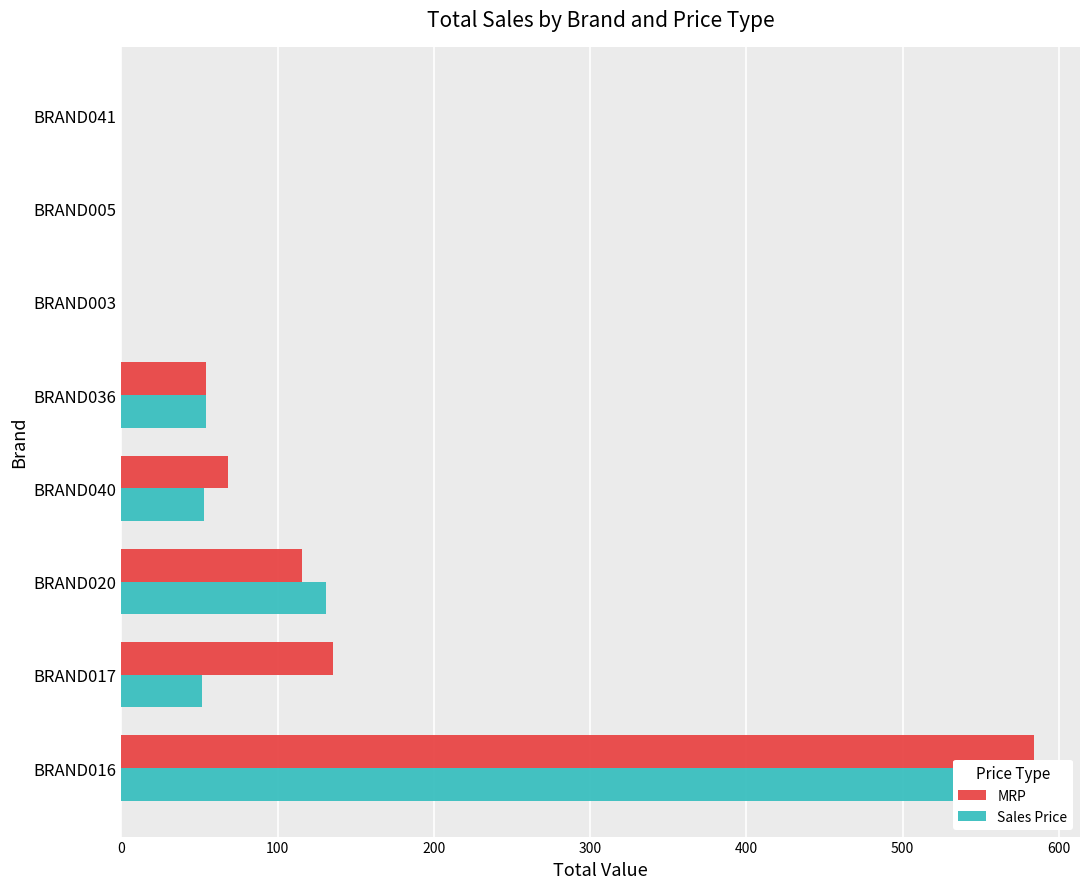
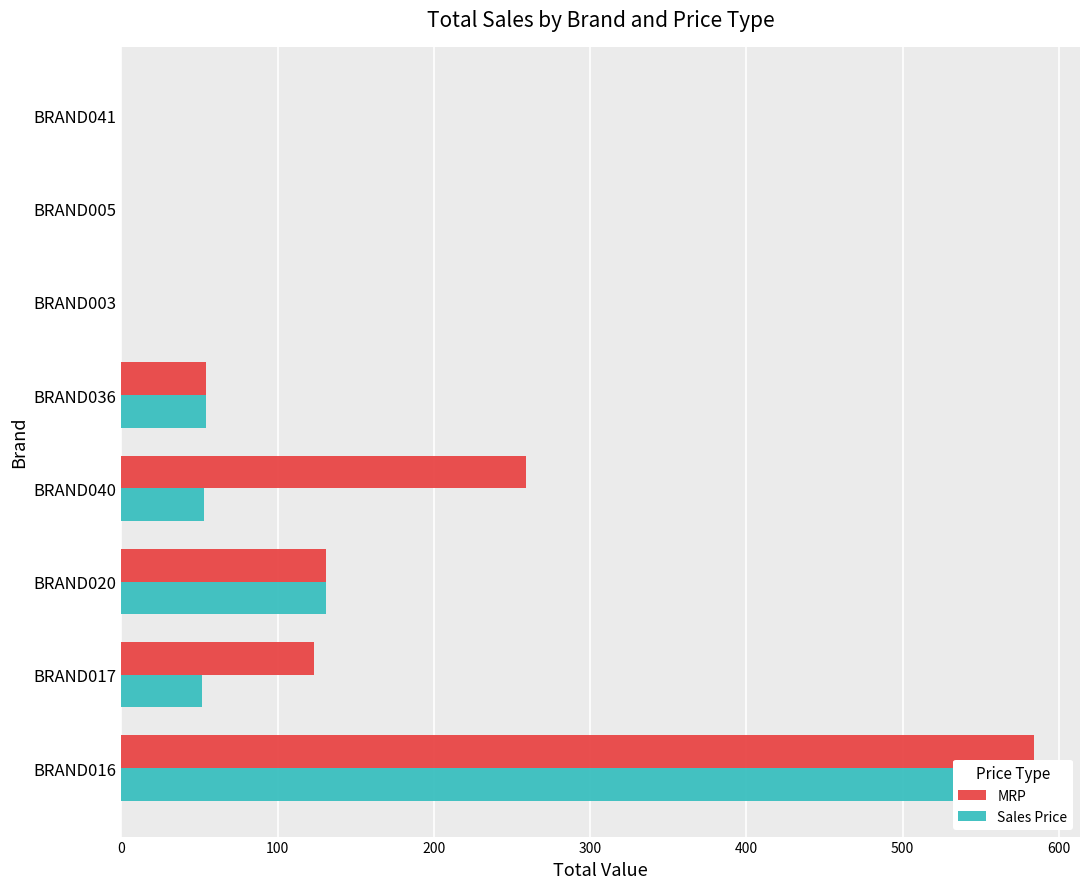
MRP, BRAND040: 68 -> 259
MRP, BRAND020: 116 -> 131
MRP, BRAND017: 135 -> 123
